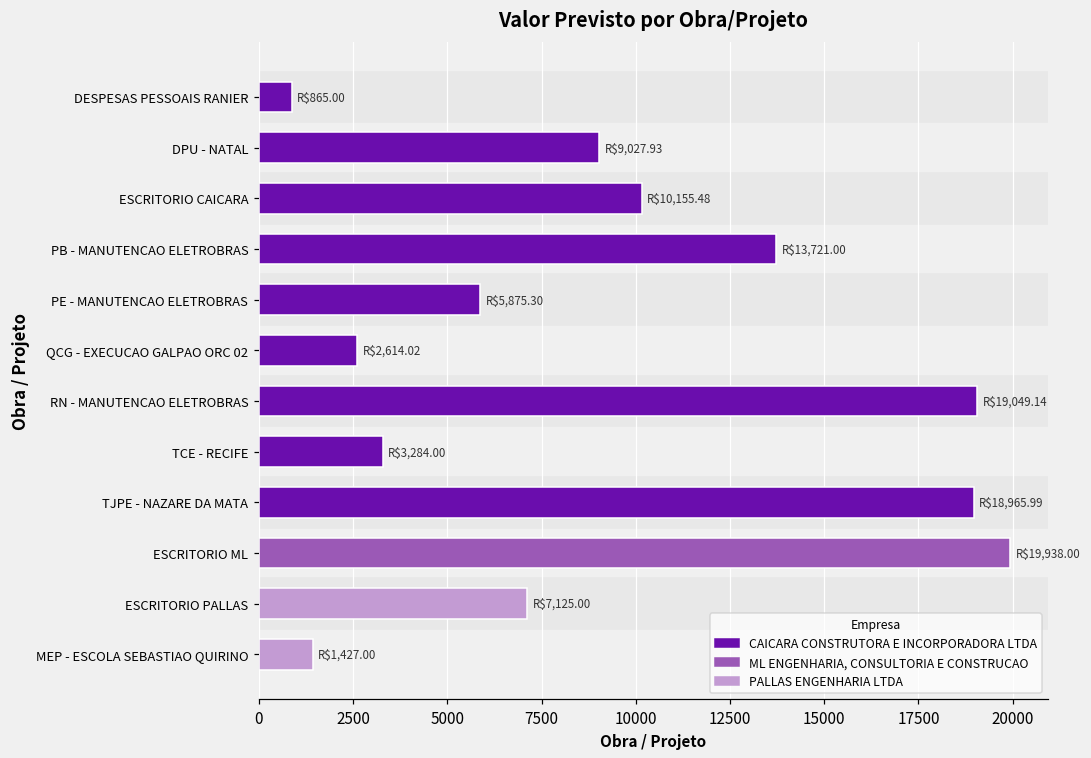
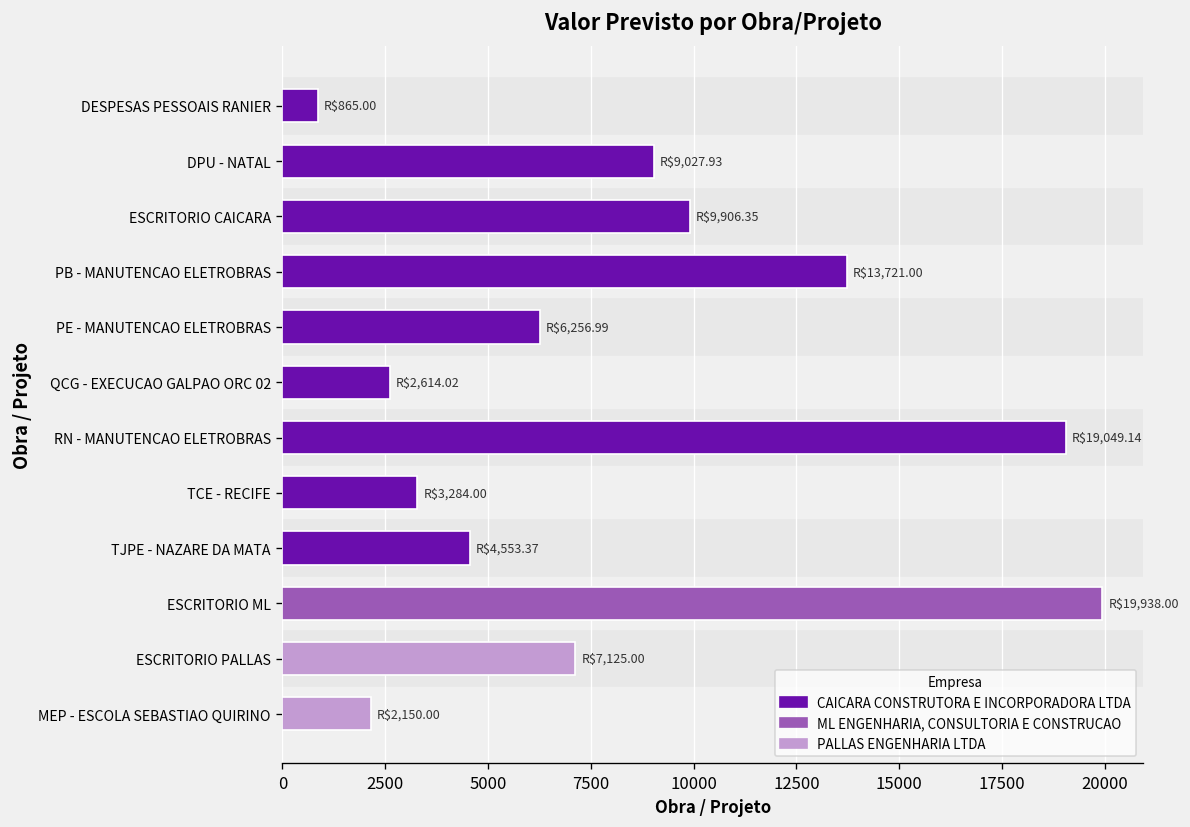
ESCRITORIO CAICARA: $10,155.48 -> $9,906.35
PE - MANUTENCAO ELETROBRAS: $5,875.30 -> $6,256.99
TJPE - NAZARE DA MATA: $18,965.99 -> $4,553.37
MEP - ESCOLA SEBASTIAO QUIRINO: $1,427.00 -> $2,150.00
